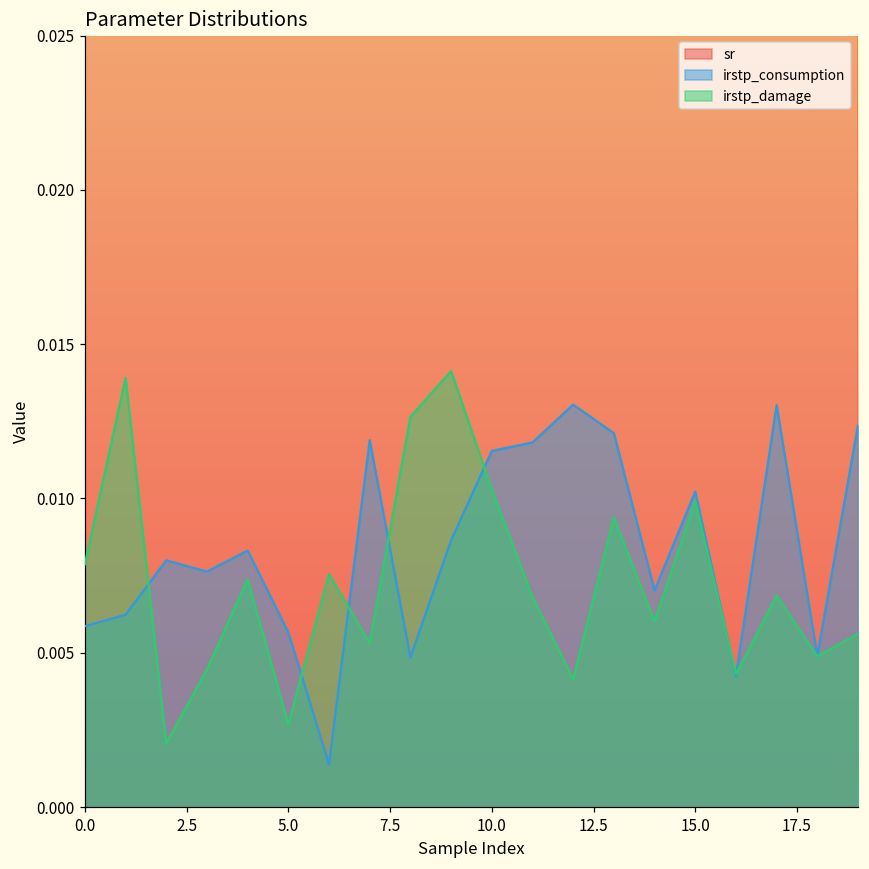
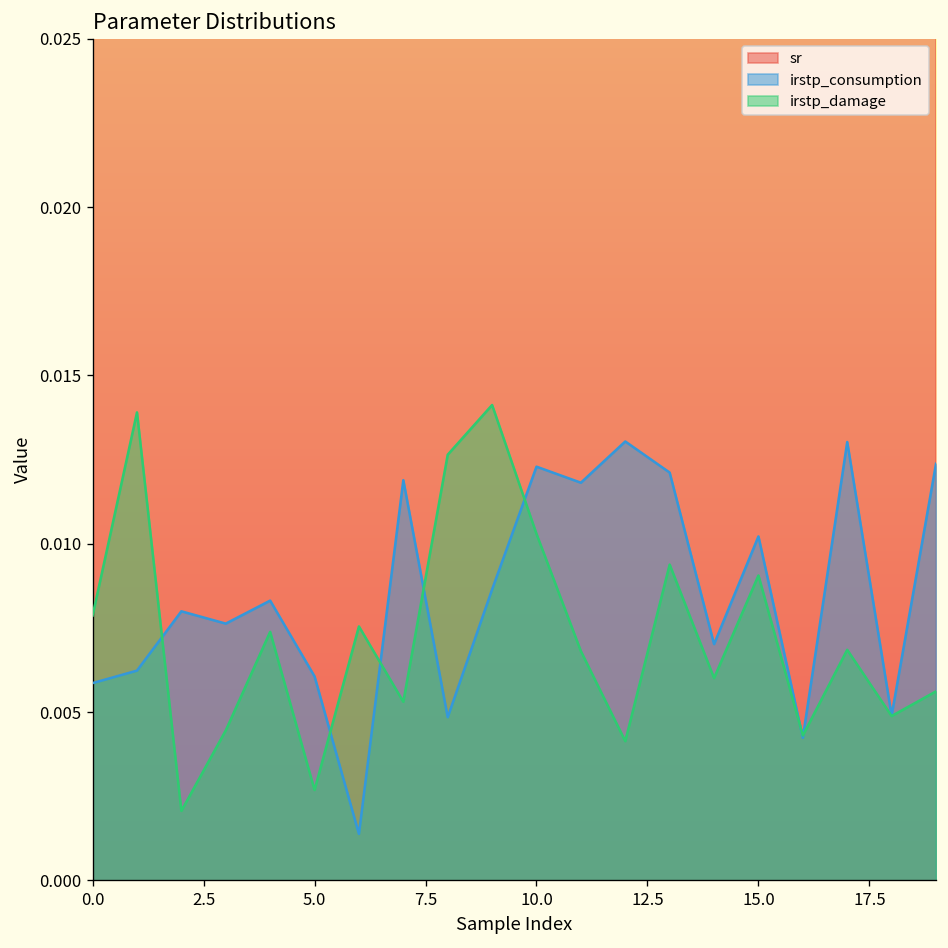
irstp_consumption, 5.0: 0.0057 -> 0.0061
irstp_consumption, 10.0: 0.0115 -> 0.0123
irstp_damage, 15.0: 0.0099 -> 0.0091
